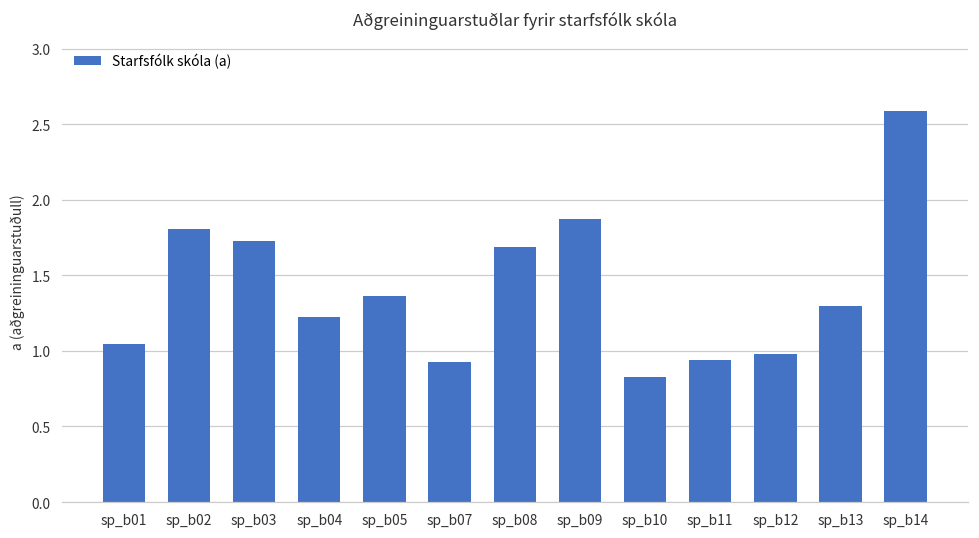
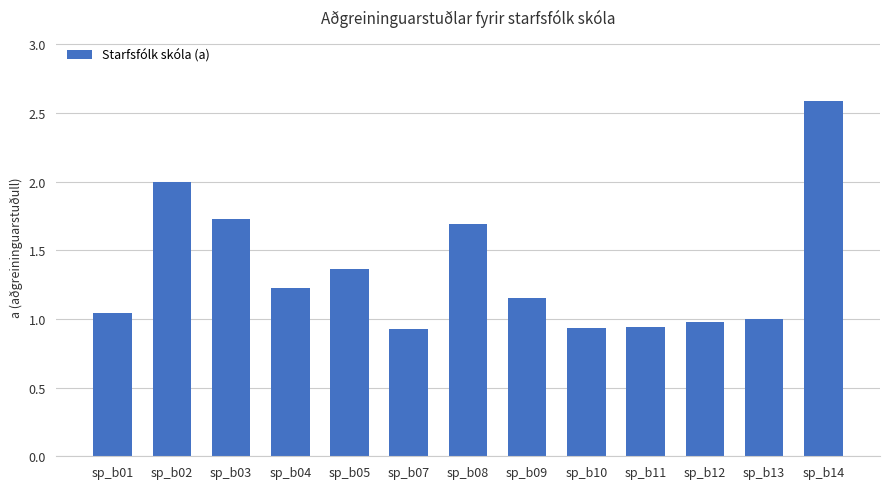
sp_b02: 1.81 -> 2.00
sp_b09: 1.87 -> 1.15
sp_b10: 0.83 -> 0.93
sp_b13: 1.30 -> 1.00
